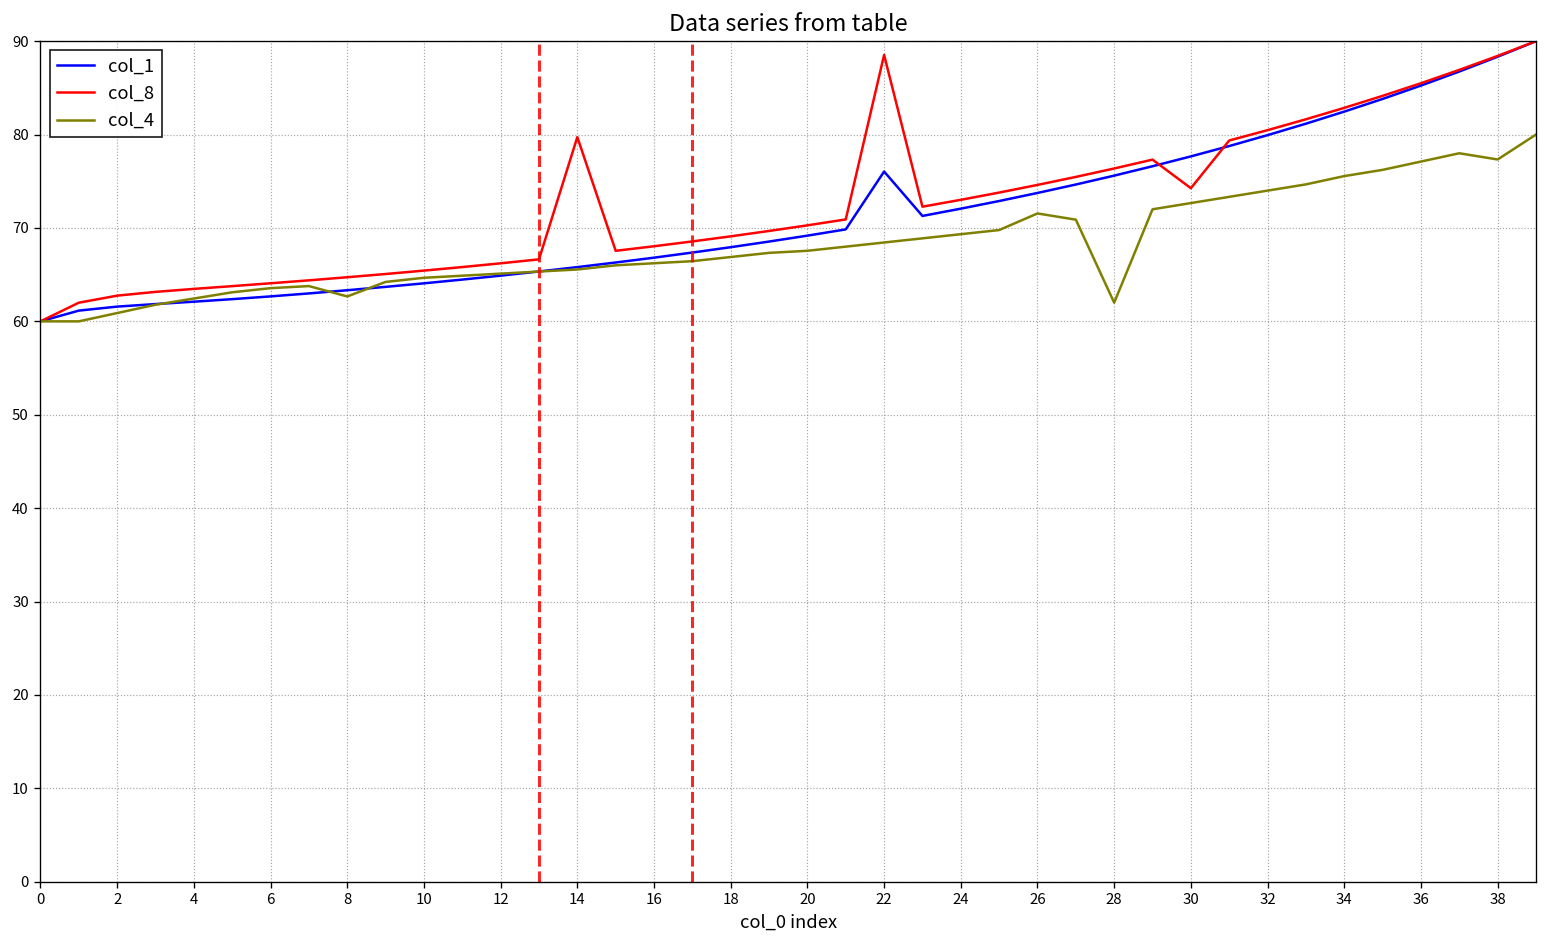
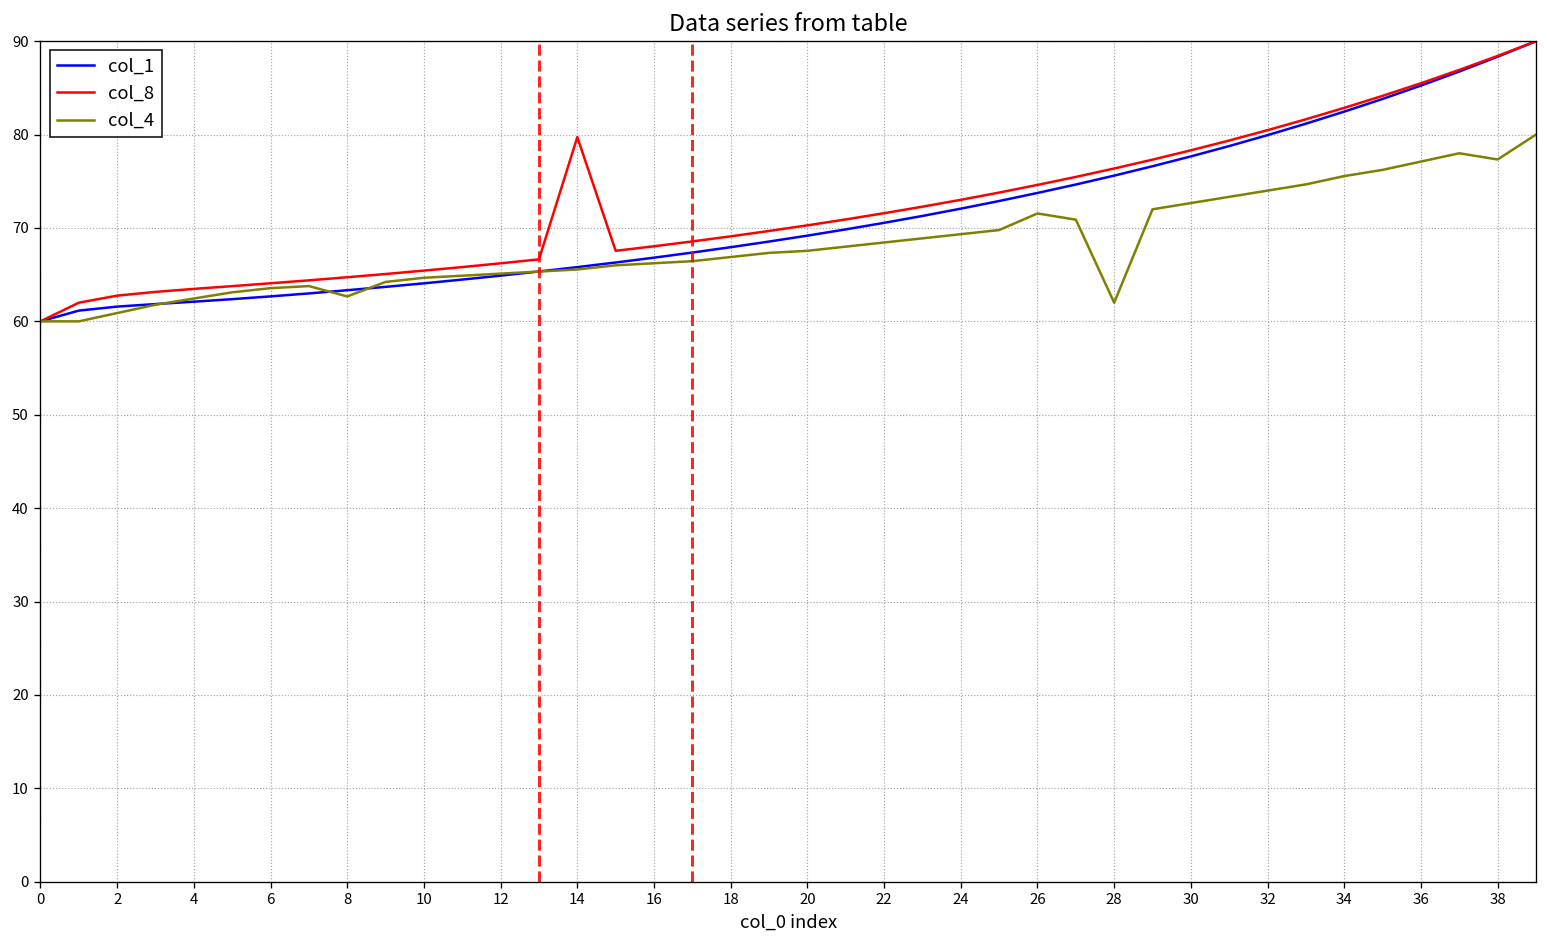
col_1, 22: 76 -> 71
col_8, 22: 89 -> 72
col_8, 30: 74 -> 78
